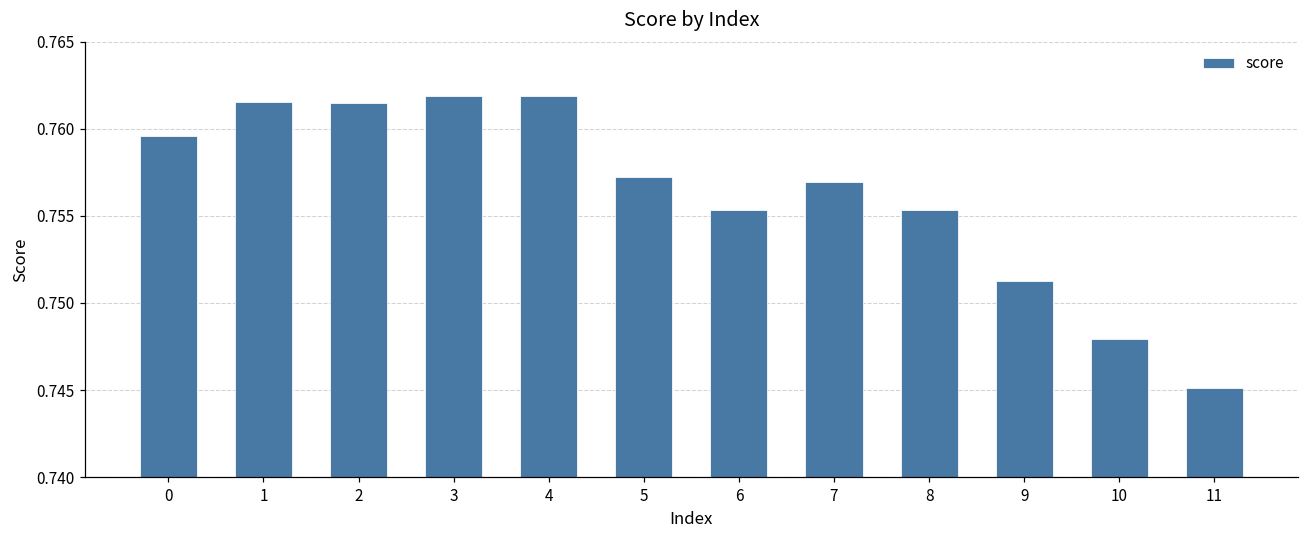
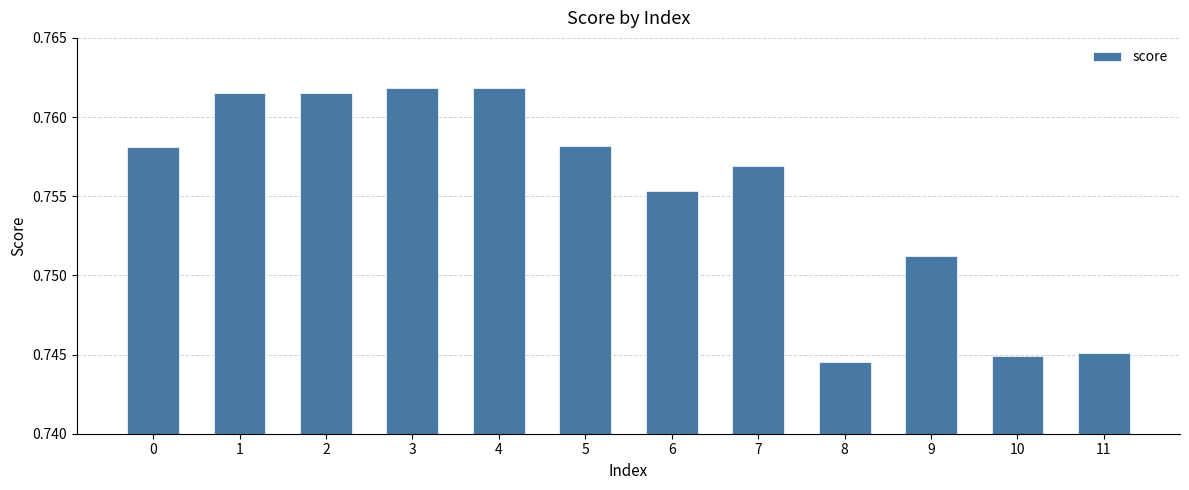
0: 0.7596 -> 0.7581
5: 0.7572 -> 0.7582
8: 0.7553 -> 0.7445
10: 0.7479 -> 0.7449
